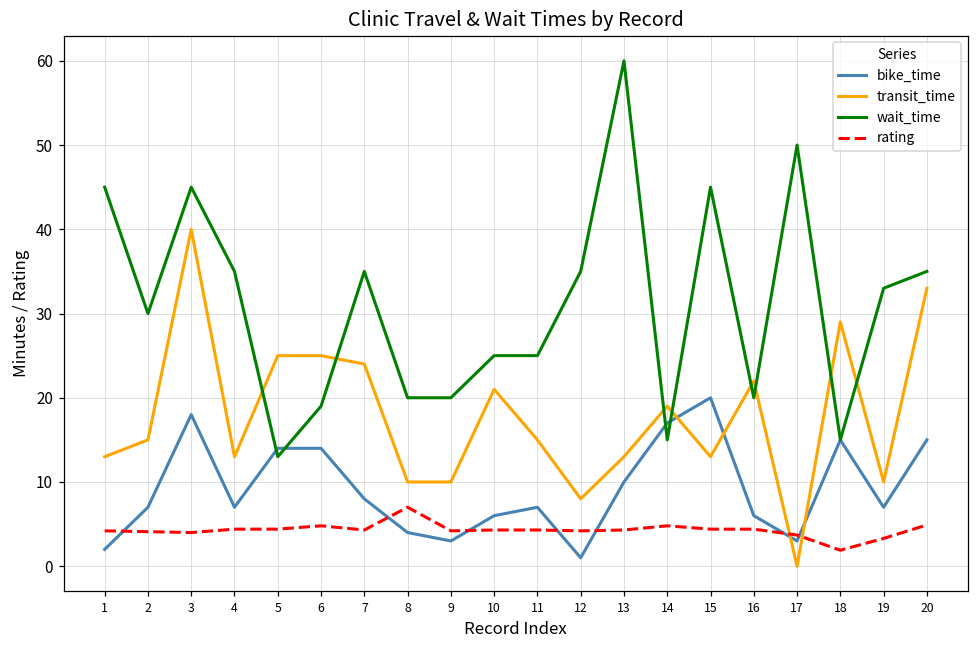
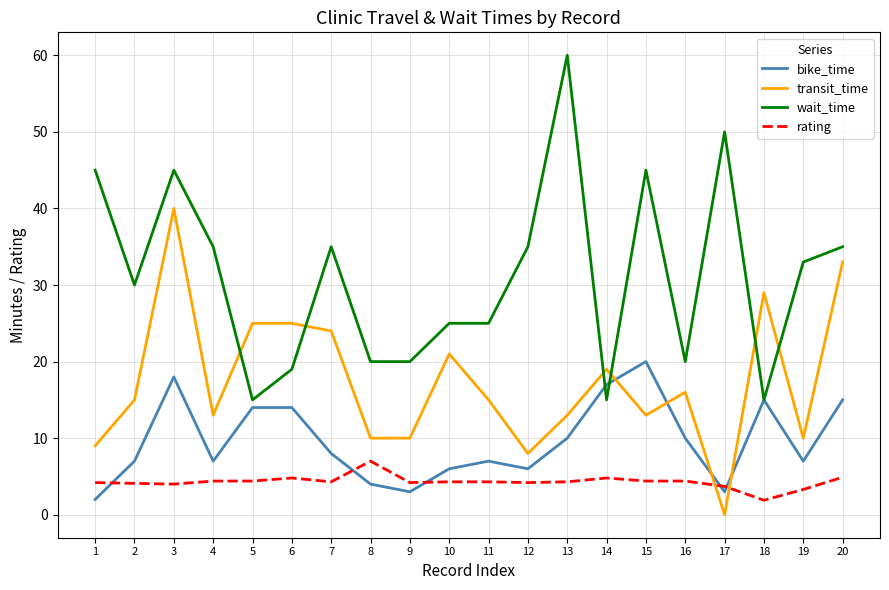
transit_time, 1: 13 -> 9
wait_time, 5: 13 -> 15
bike_time, 12: 1 -> 6
bike_time, 16: 6 -> 10
transit_time, 16: 22 -> 16
